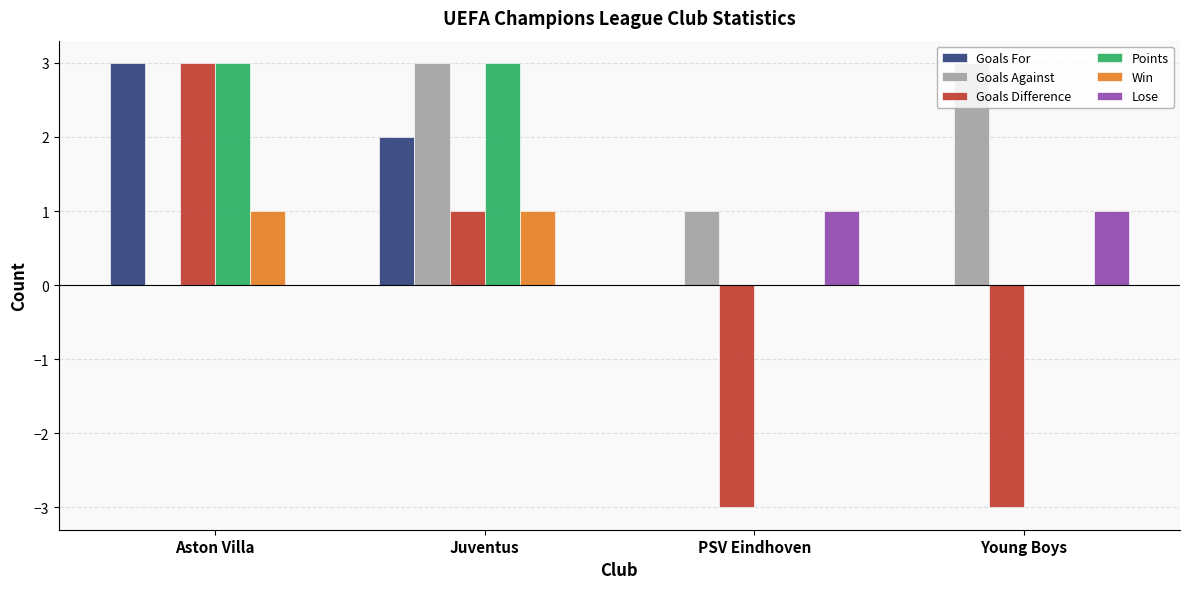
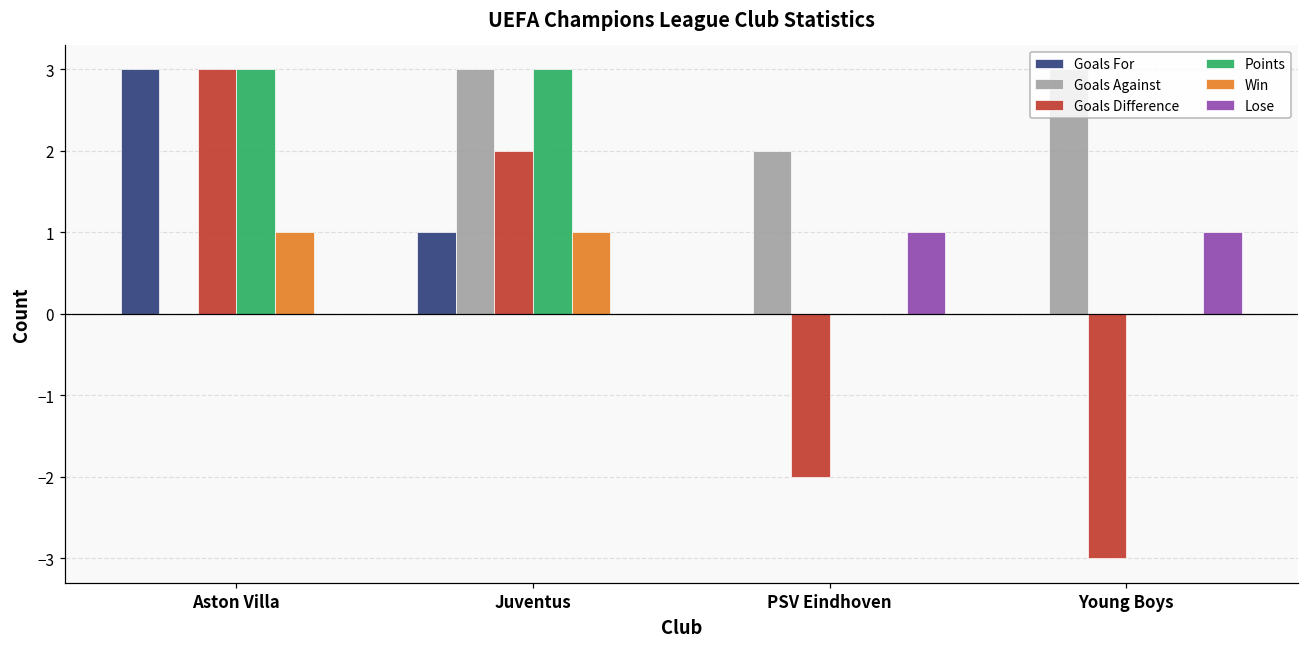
Goals For, Juventus: 2 -> 1
Goals Difference, Juventus: 1 -> 2
Goals Against, PSV Eindhoven: 1 -> 2
Goals Difference, PSV Eindhoven: -3 -> -2
